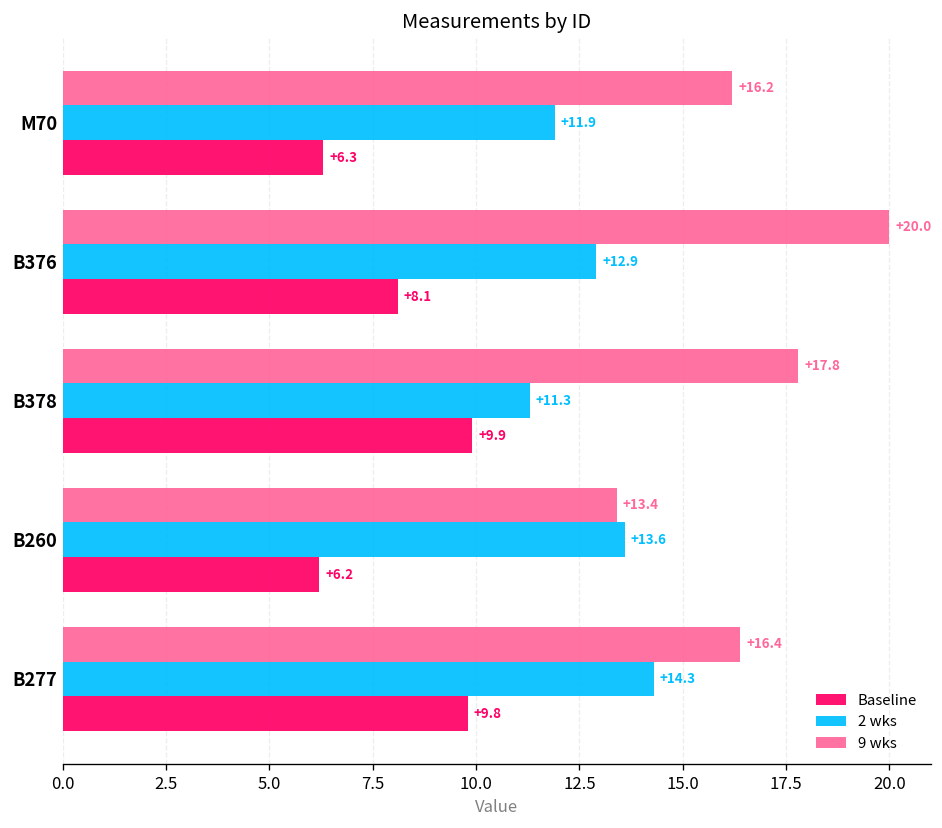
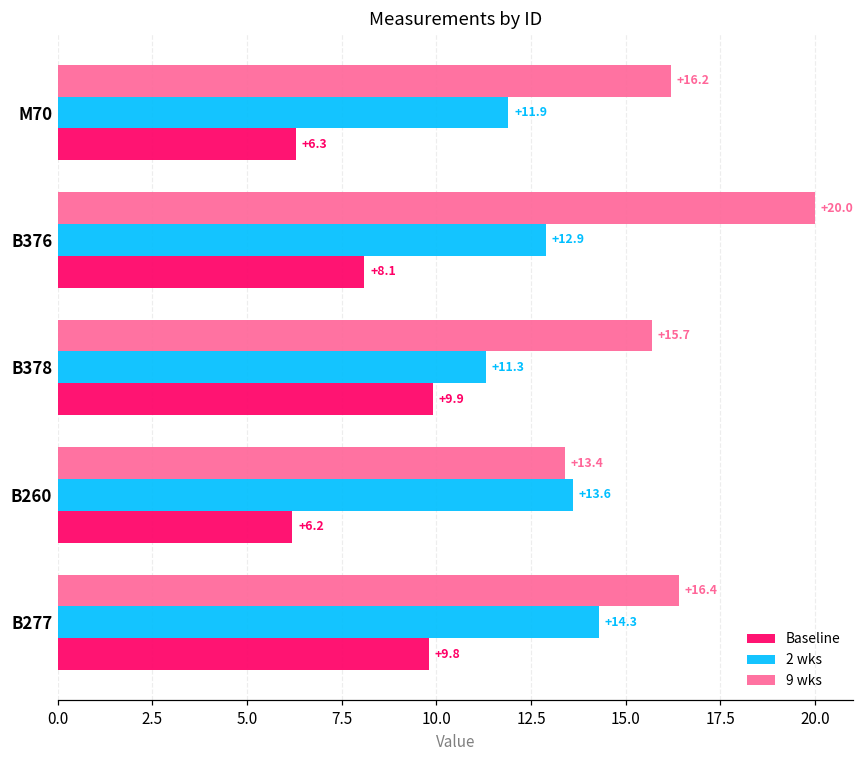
9 wks, B378: +17.8 -> +15.7
